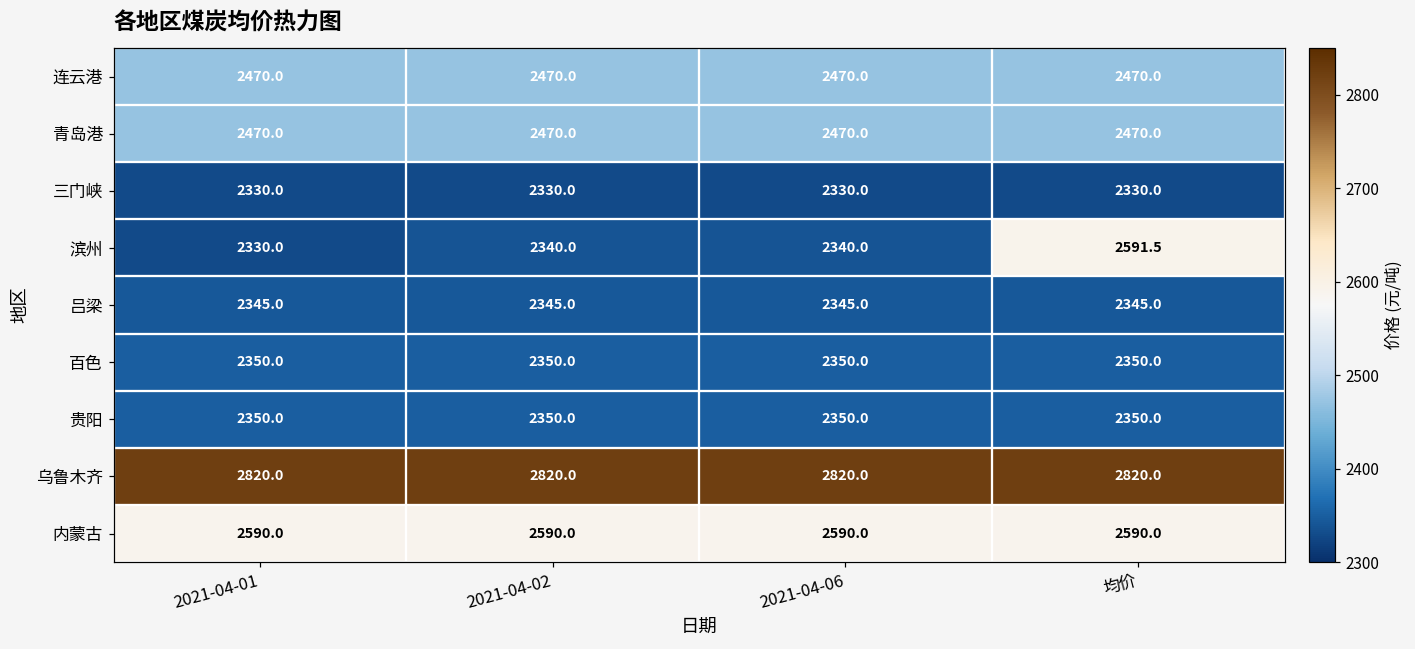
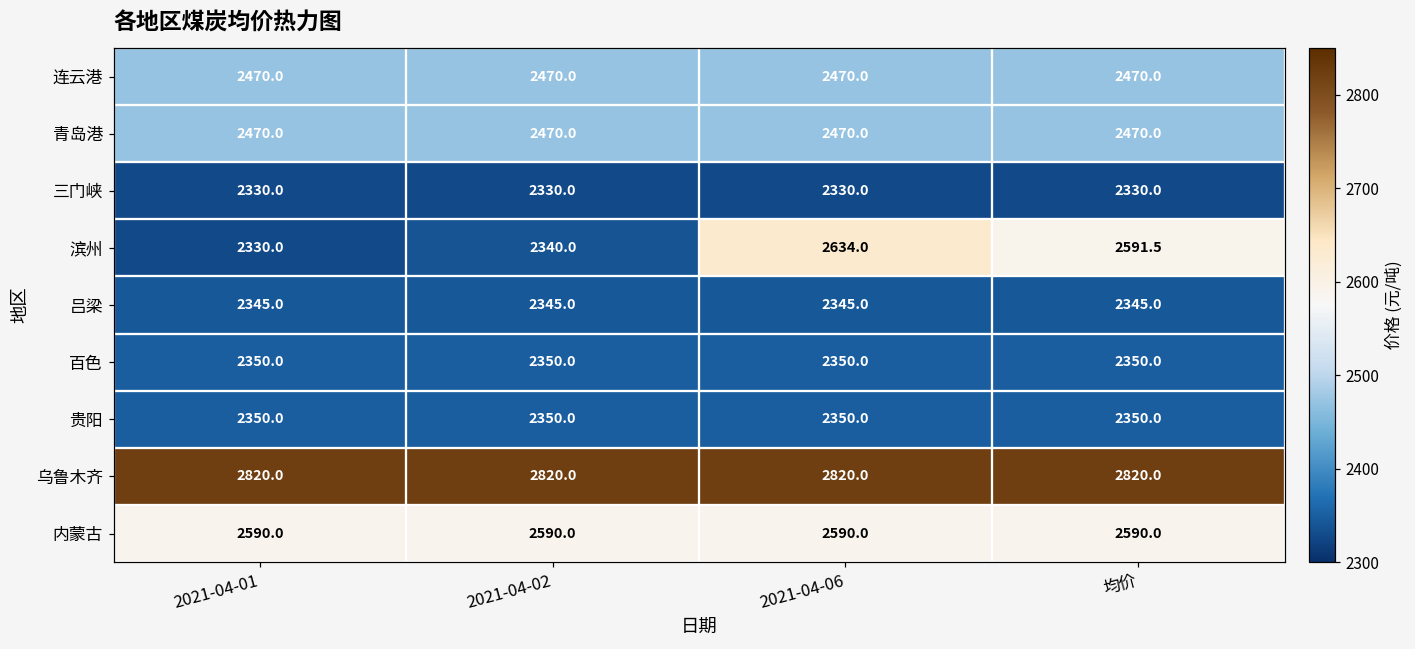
滨州, 2021-04-06: 2340.0 -> 2634.0
